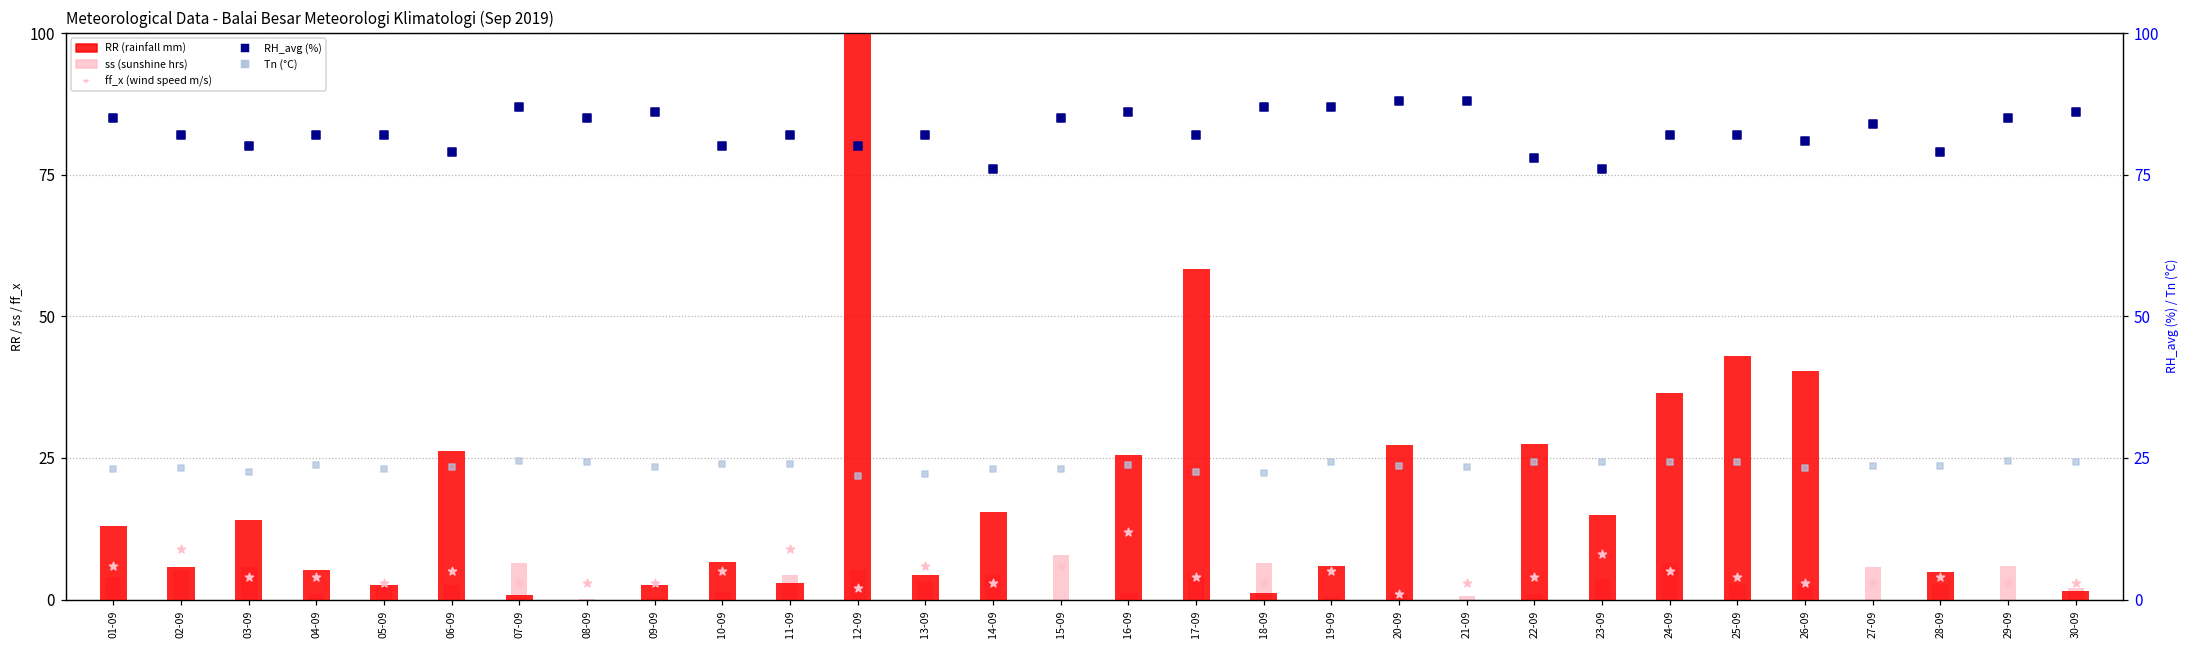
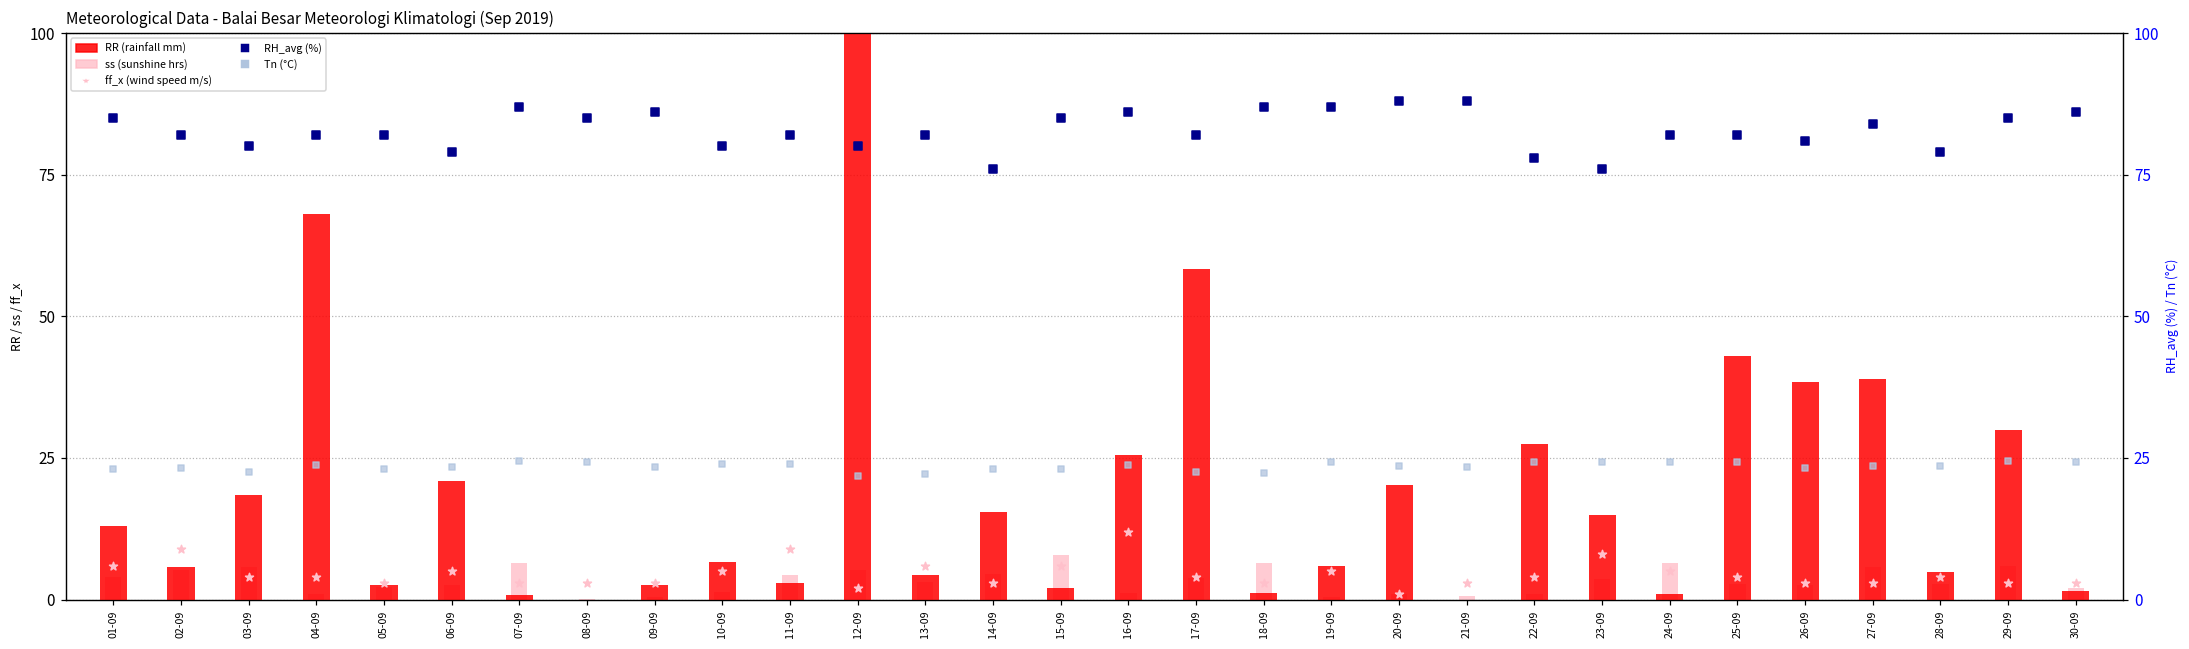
RR (rainfall mm), 03-09: 14 -> 19
RR (rainfall mm), 04-09: 5 -> 68
RR (rainfall mm), 06-09: 26 -> 21
RR (rainfall mm), 15-09: 0 -> 2
RR (rainfall mm), 20-09: 27 -> 20
RR (rainfall mm), 24-09: 36 -> 1
RR (rainfall mm), 26-09: 40 -> 38
RR (rainfall mm), 27-09: 0 -> 39
RR (rainfall mm), 29-09: 0 -> 30
